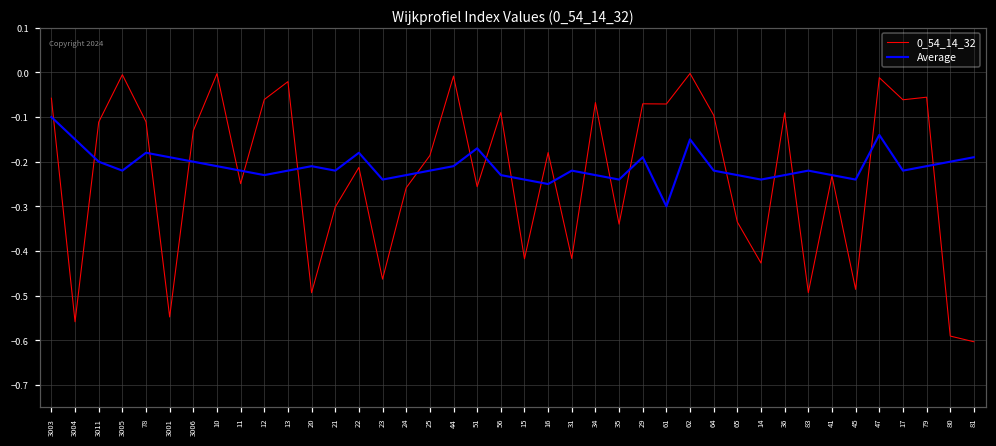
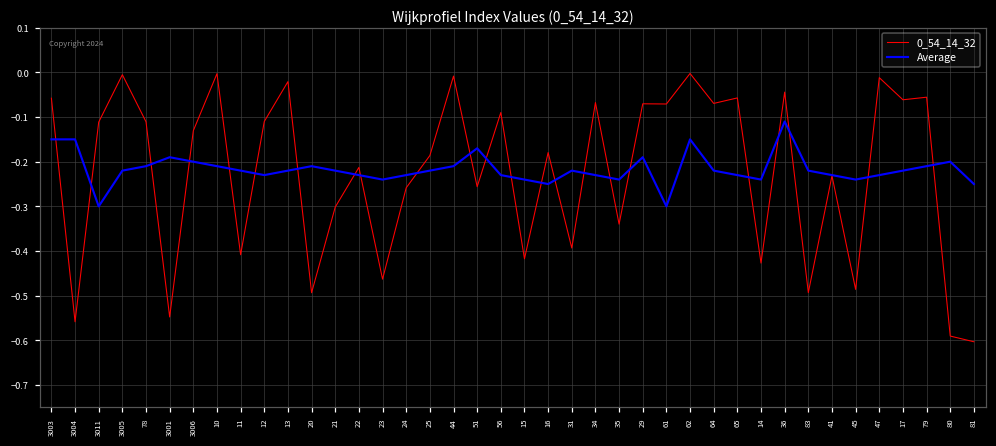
Average, 3003: -0.10 -> -0.15
Average, 3011: -0.2 -> -0.3
Average, 78: -0.18 -> -0.21
0_54_14_32, 11: -0.25 -> -0.41
0_54_14_32, 12: -0.06 -> -0.11
Average, 22: -0.18 -> -0.23
0_54_14_32, 31: -0.42 -> -0.39
0_54_14_32, 64: -0.10 -> -0.07
0_54_14_32, 65: -0.34 -> -0.06
0_54_14_32, 36: -0.09 -> -0.04
Average, 36: -0.23 -> -0.11
Average, 47: -0.14 -> -0.23
Average, 81: -0.19 -> -0.25
